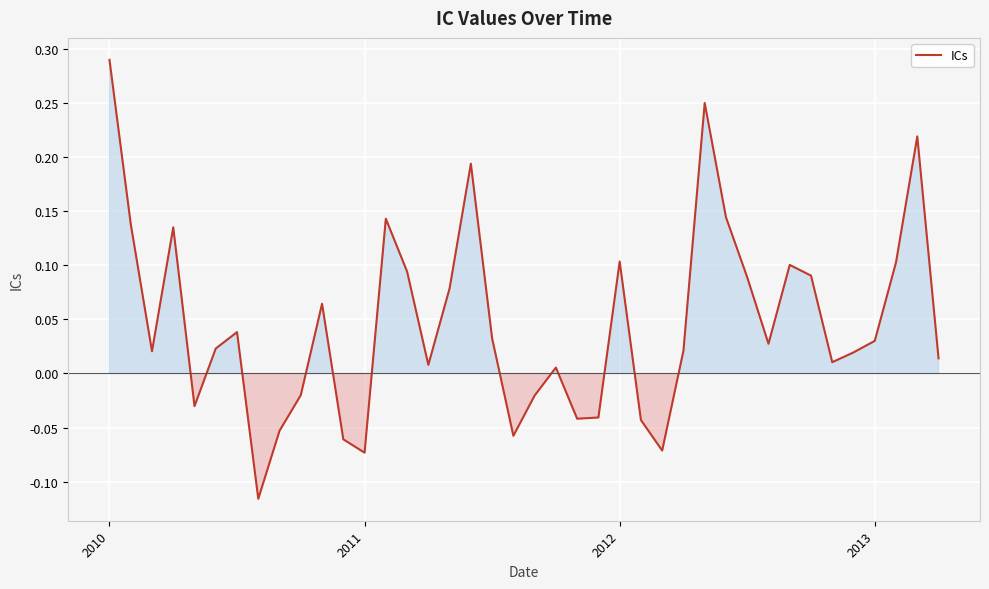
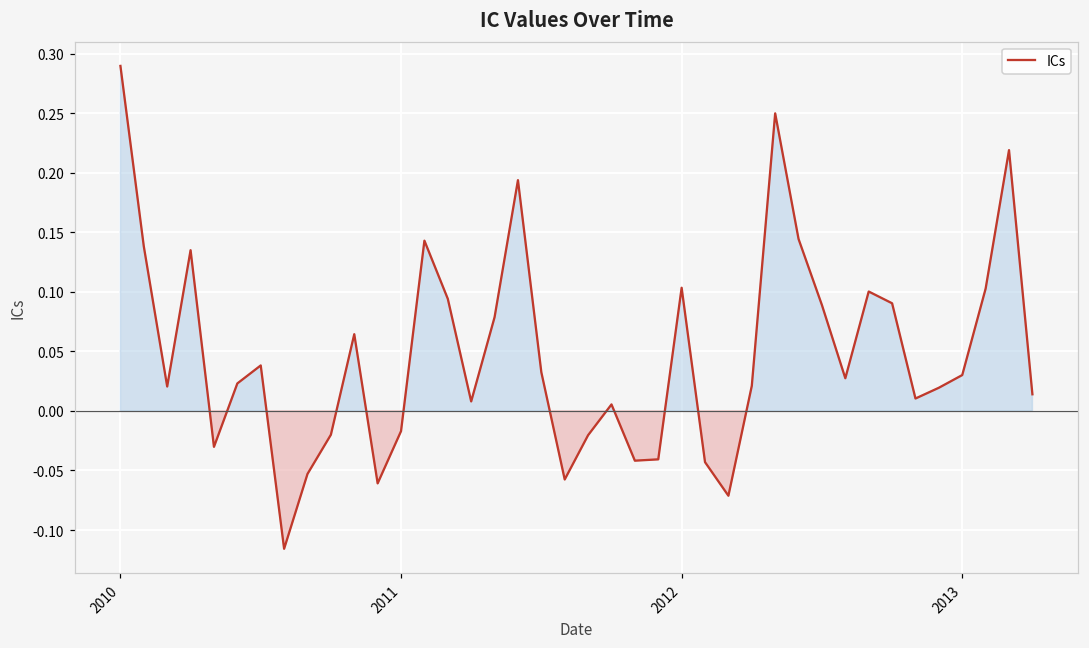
2011: -0.073 -> -0.017
